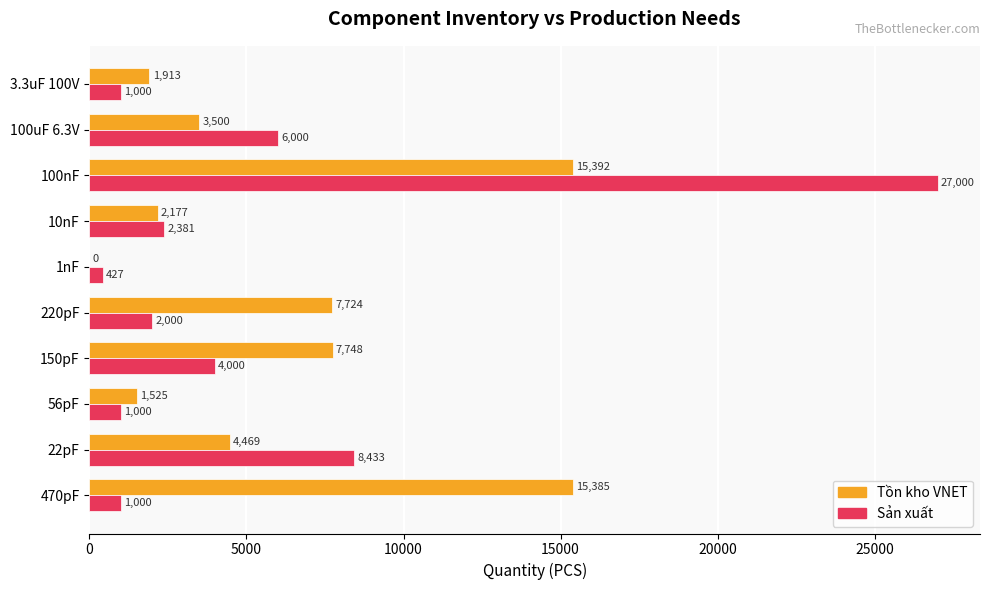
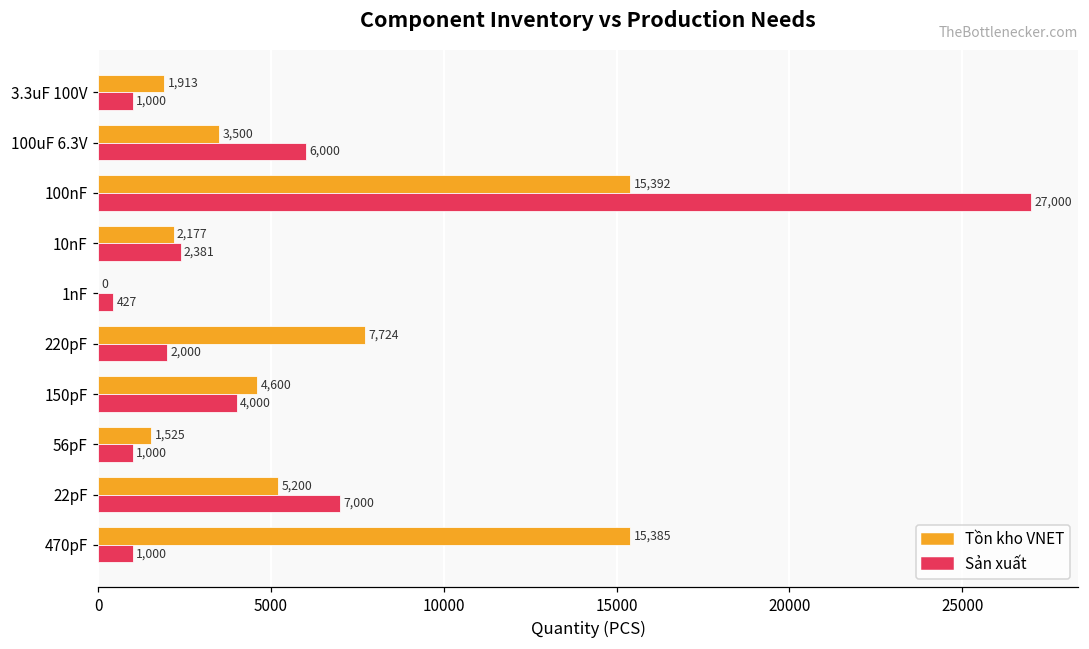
Tồn kho VNET, 150pF: 7,748 -> 4,600
Tồn kho VNET, 22pF: 4,469 -> 5,200
Sản xuất, 22pF: 8,433 -> 7,000
